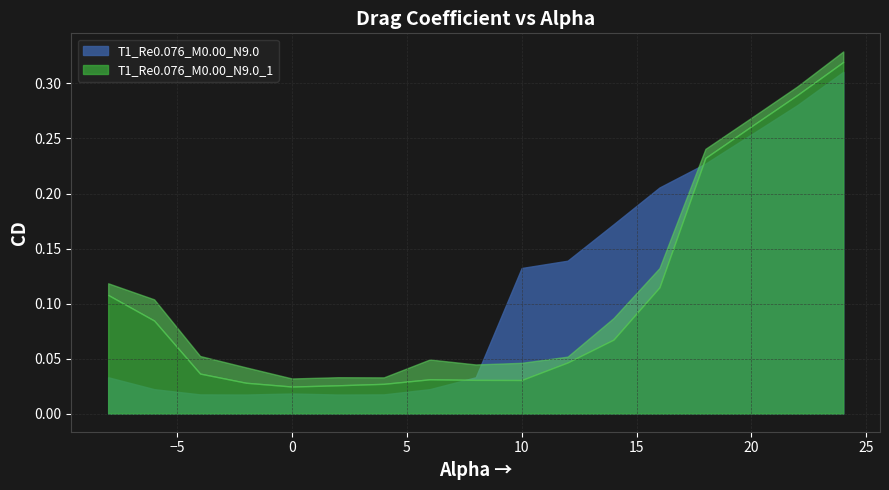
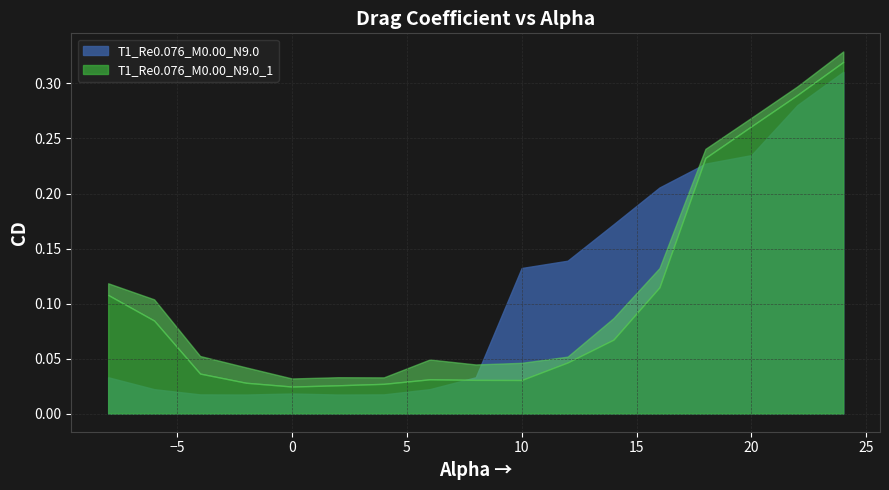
T1_Re0.076_M0.00_N9.0, 20: 0.254 -> 0.235
